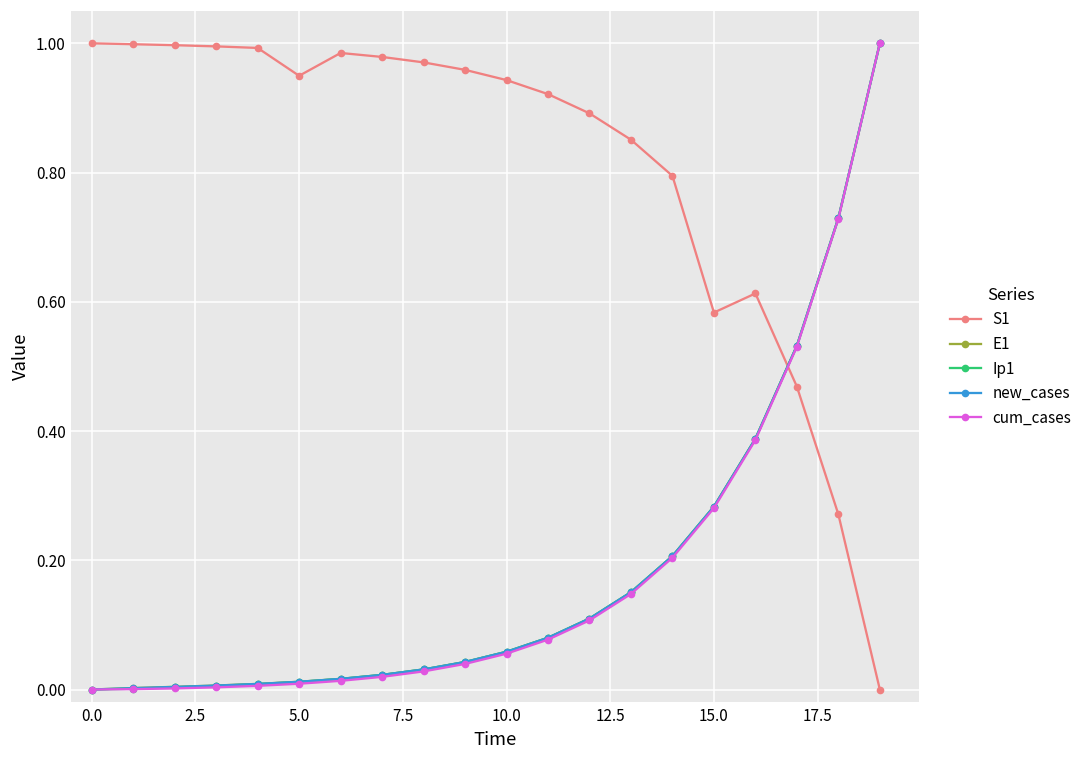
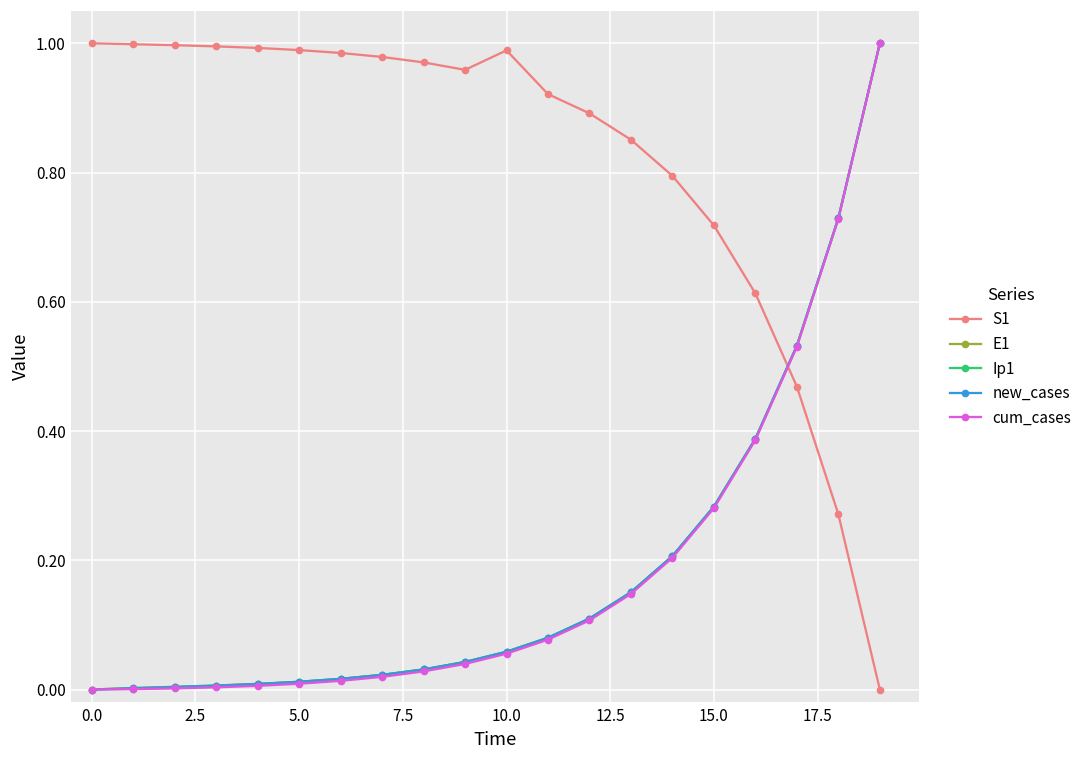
S1, 5.0: 0.95 -> 0.99
S1, 10.0: 0.94 -> 0.99
S1, 15.0: 0.58 -> 0.72
